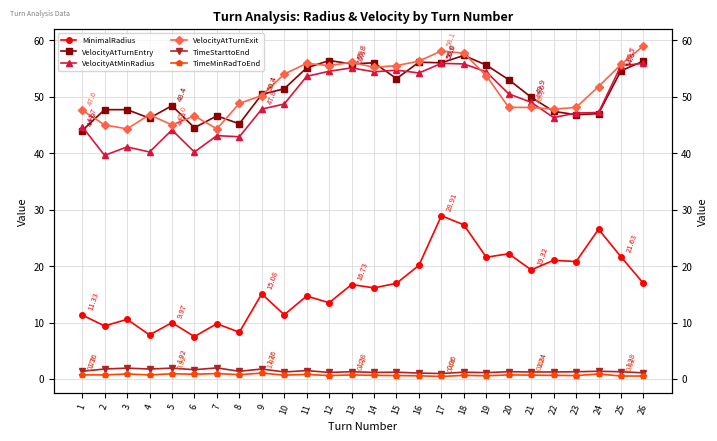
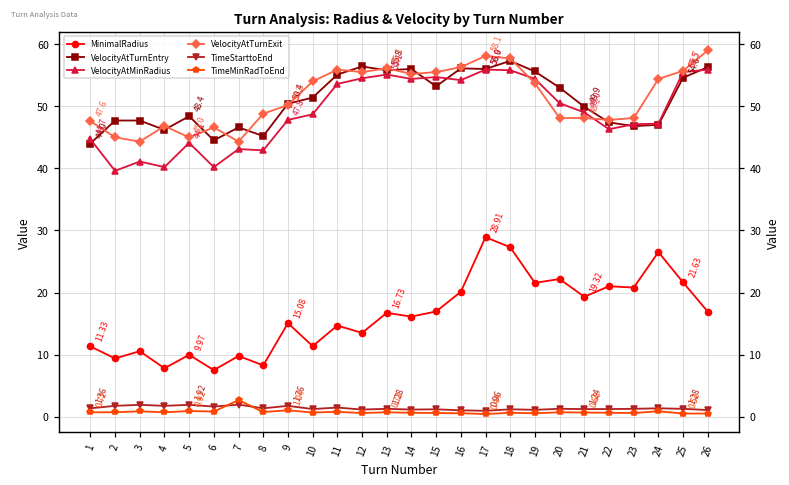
TimeMinRadToEnd, 7: 1 -> 3
VelocityAtTurnExit, 24: 52 -> 54
